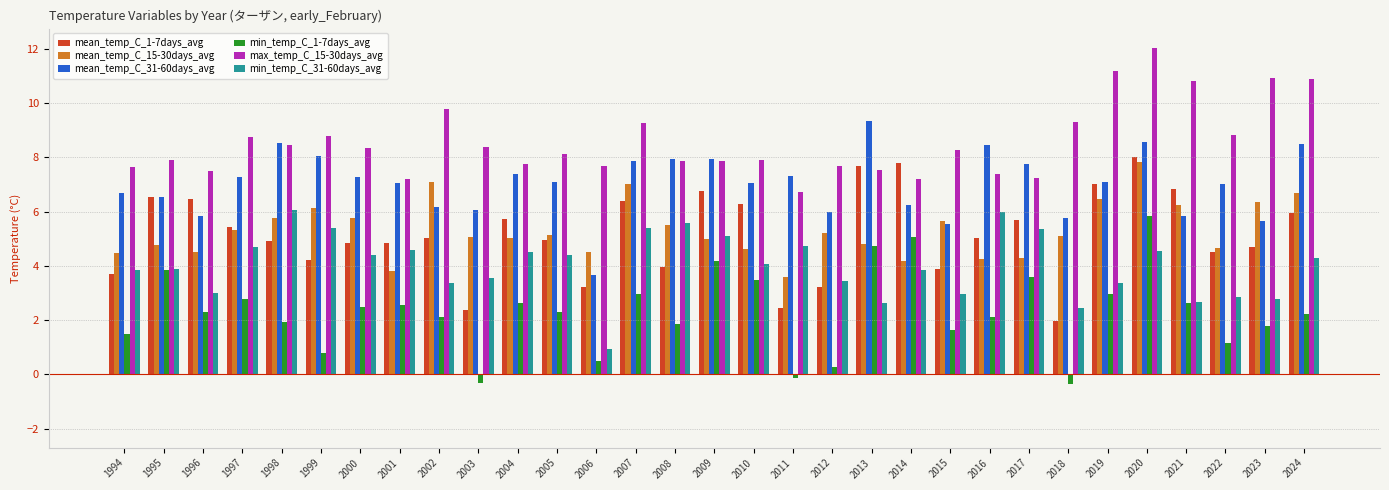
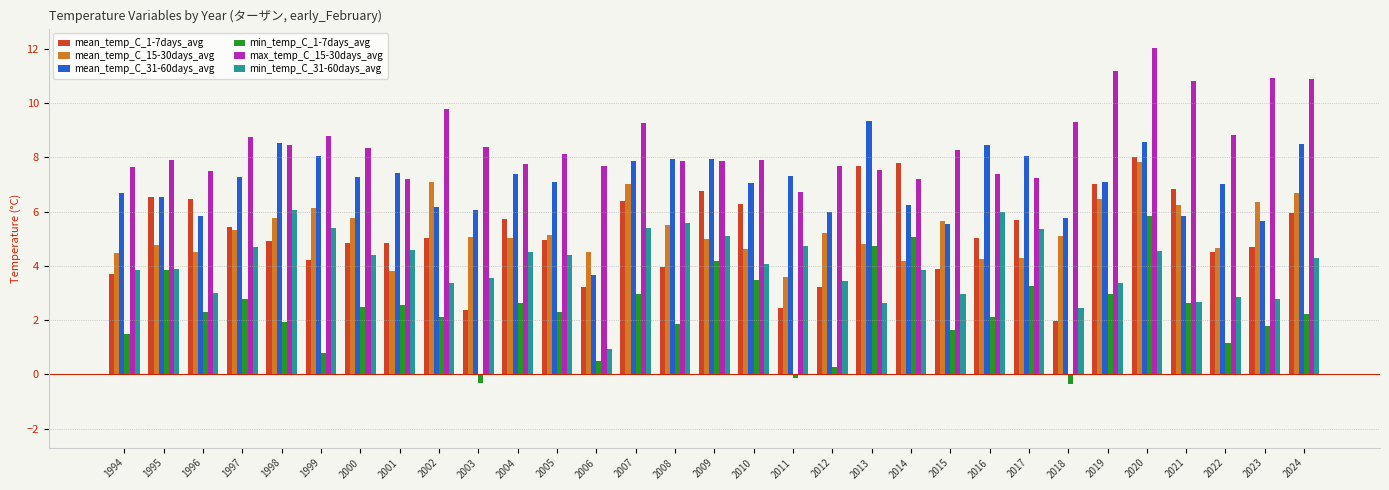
mean_temp_C_31-60days_avg, 2001: 7.0 -> 7.4
mean_temp_C_31-60days_avg, 2017: 7.8 -> 8.0
min_temp_C_1-7days_avg, 2017: 3.6 -> 3.3
